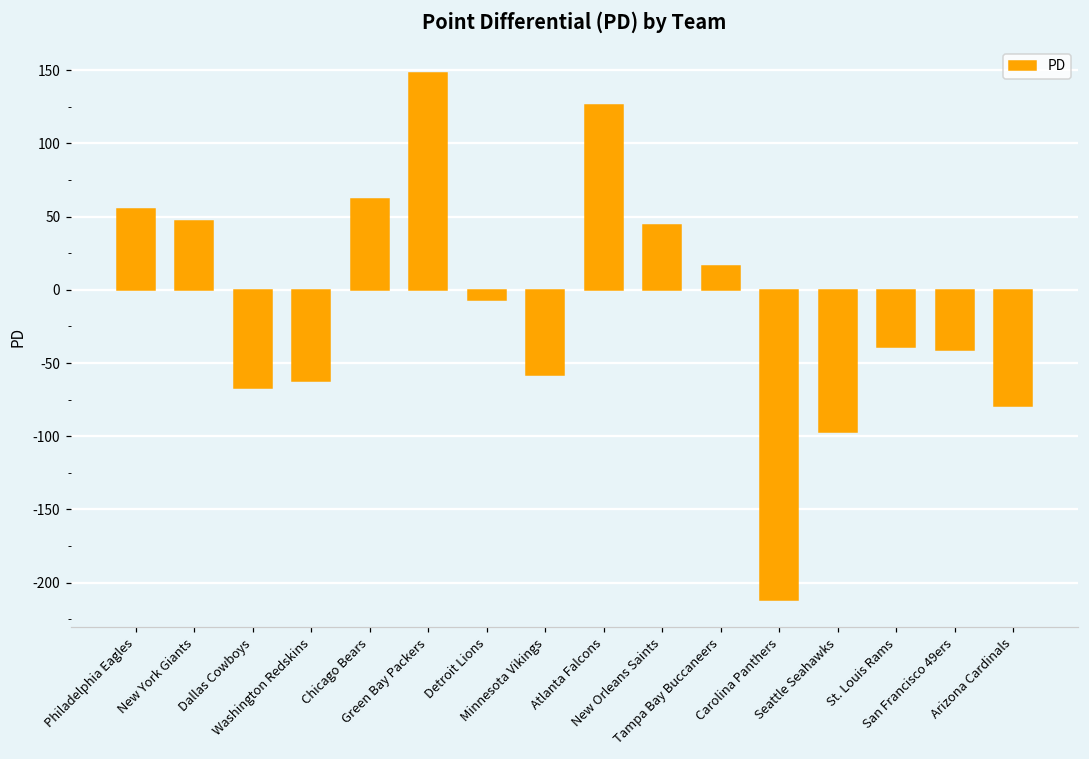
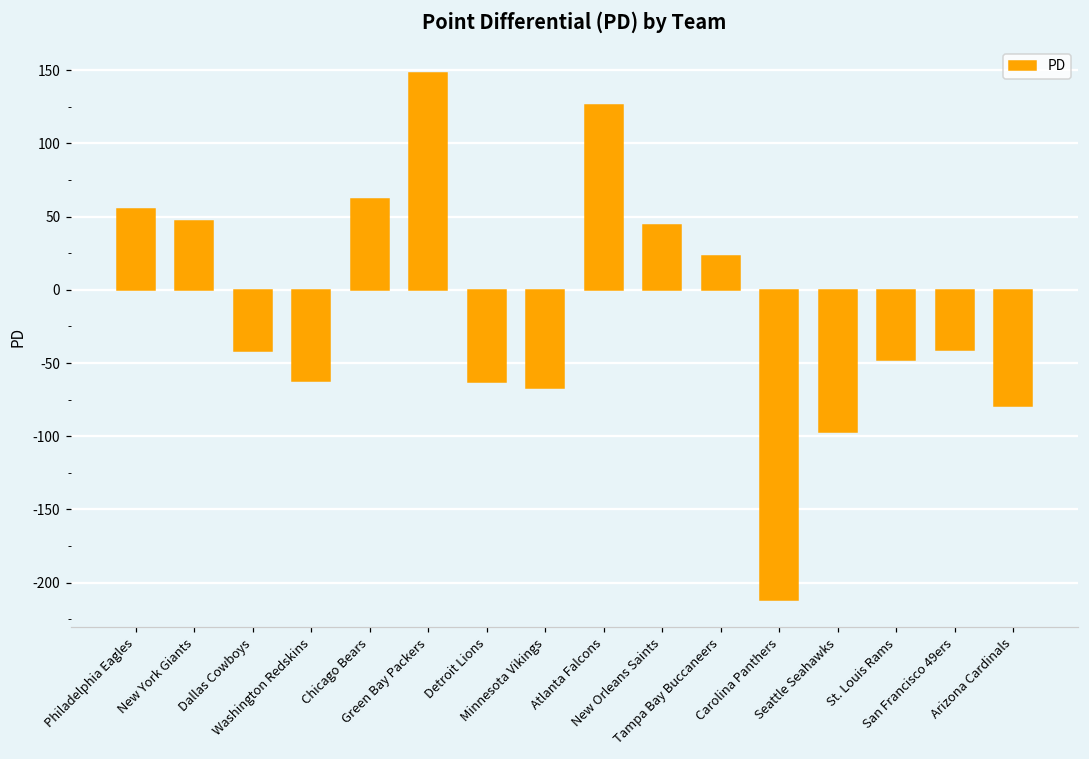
Dallas Cowboys: -67 -> -42
Detroit Lions: -7 -> -63
Minnesota Vikings: -58 -> -67
Tampa Bay Buccaneers: 16 -> 23
St. Louis Rams: -39 -> -48
